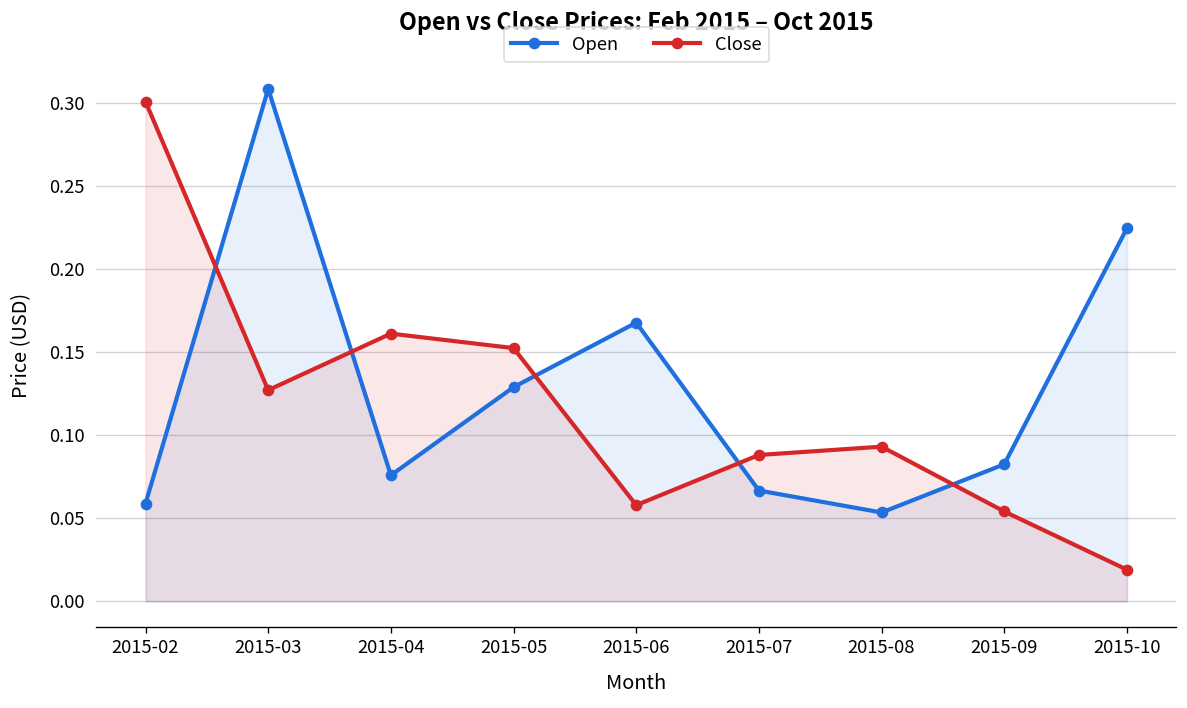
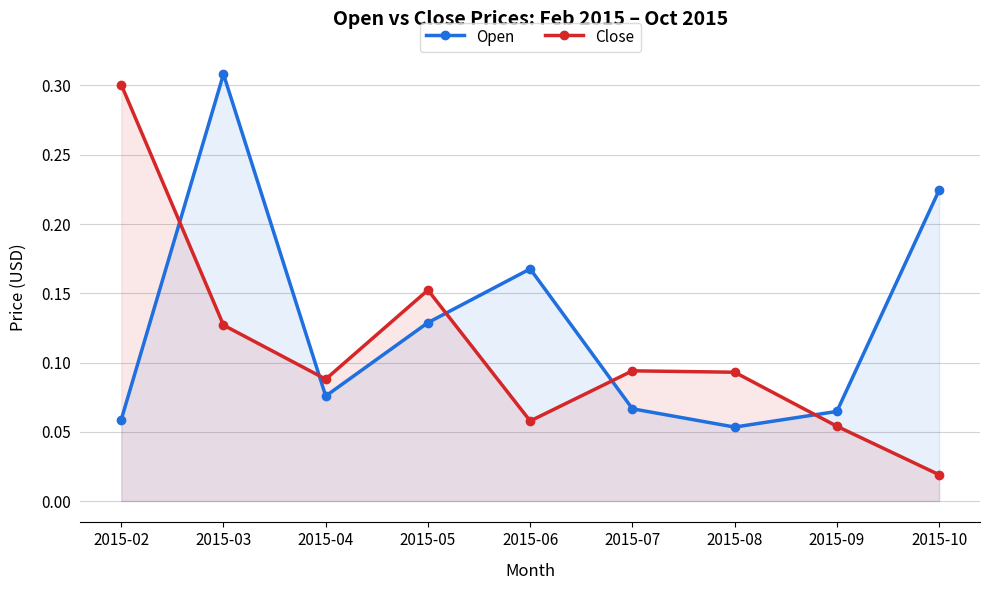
Close, 2015-04: 0.161 -> 0.088
Close, 2015-07: 0.088 -> 0.094
Open, 2015-09: 0.082 -> 0.065
